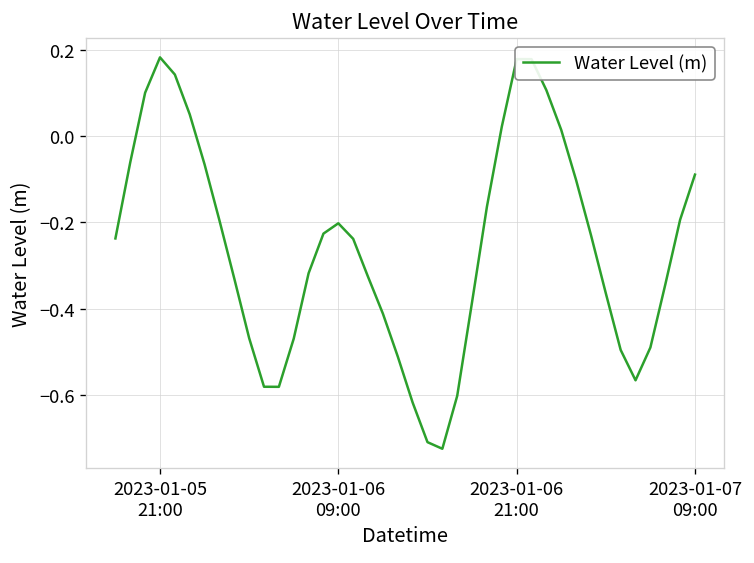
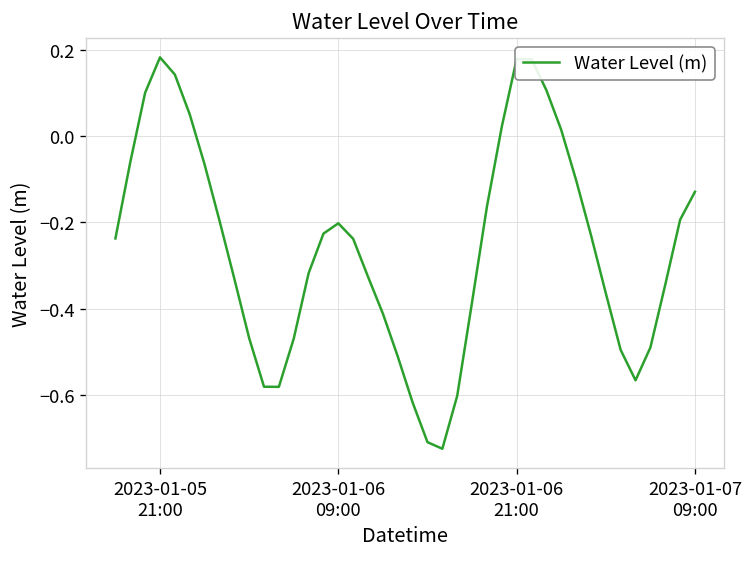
2023-01-07 09:00: -0.09 -> -0.13
